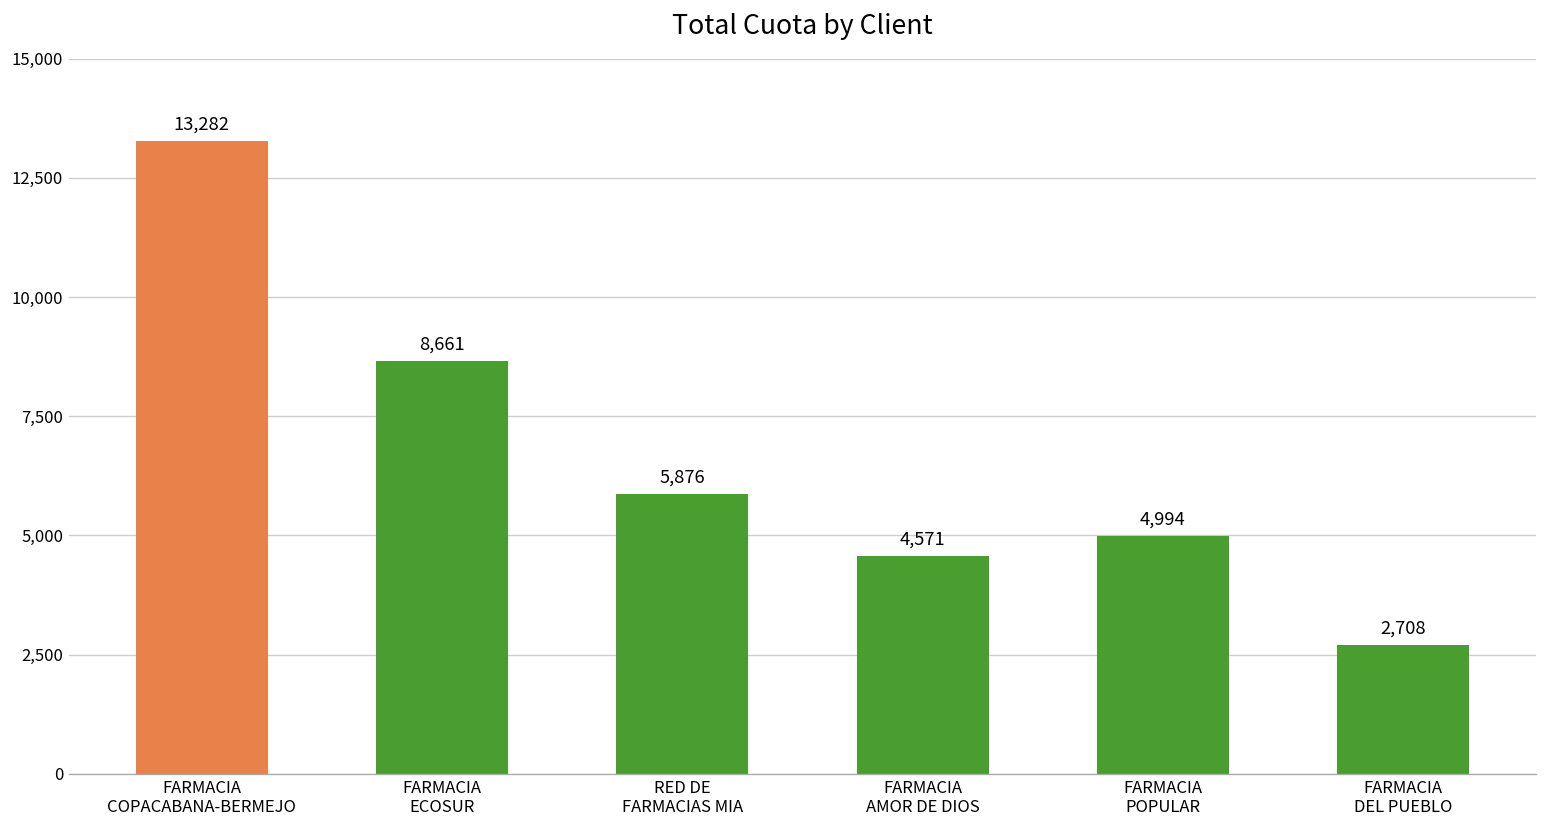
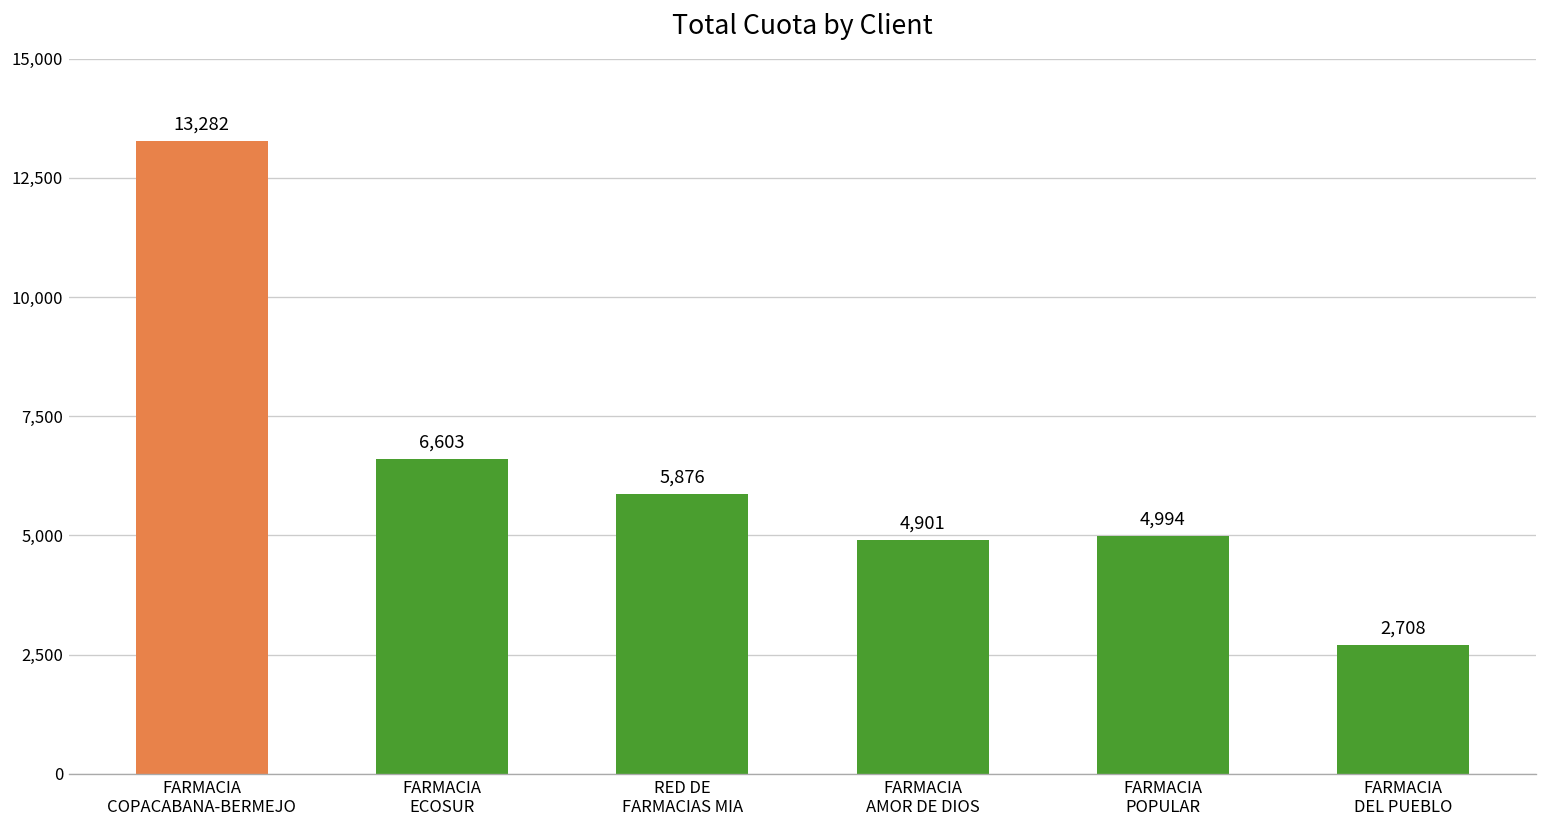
FARMACIA ECOSUR: 8,661 -> 6,603
FARMACIA AMOR DE DIOS: 4,571 -> 4,901
